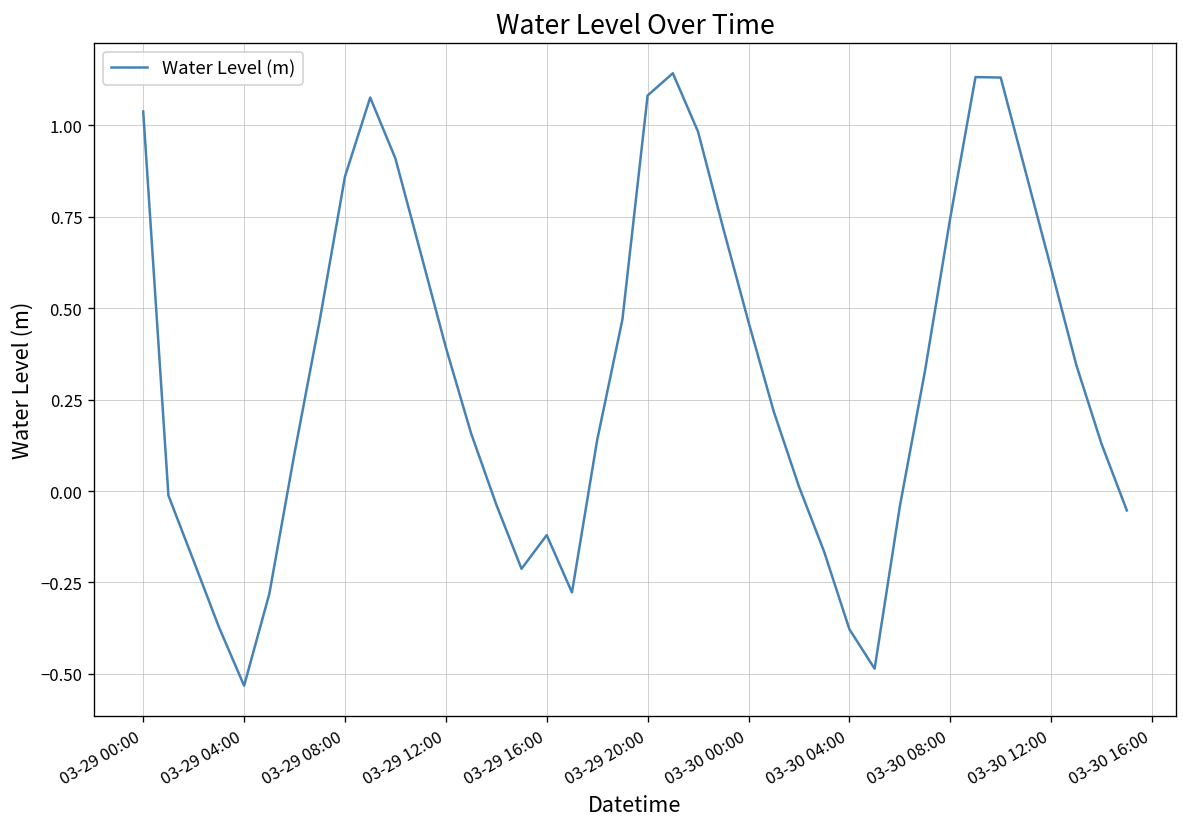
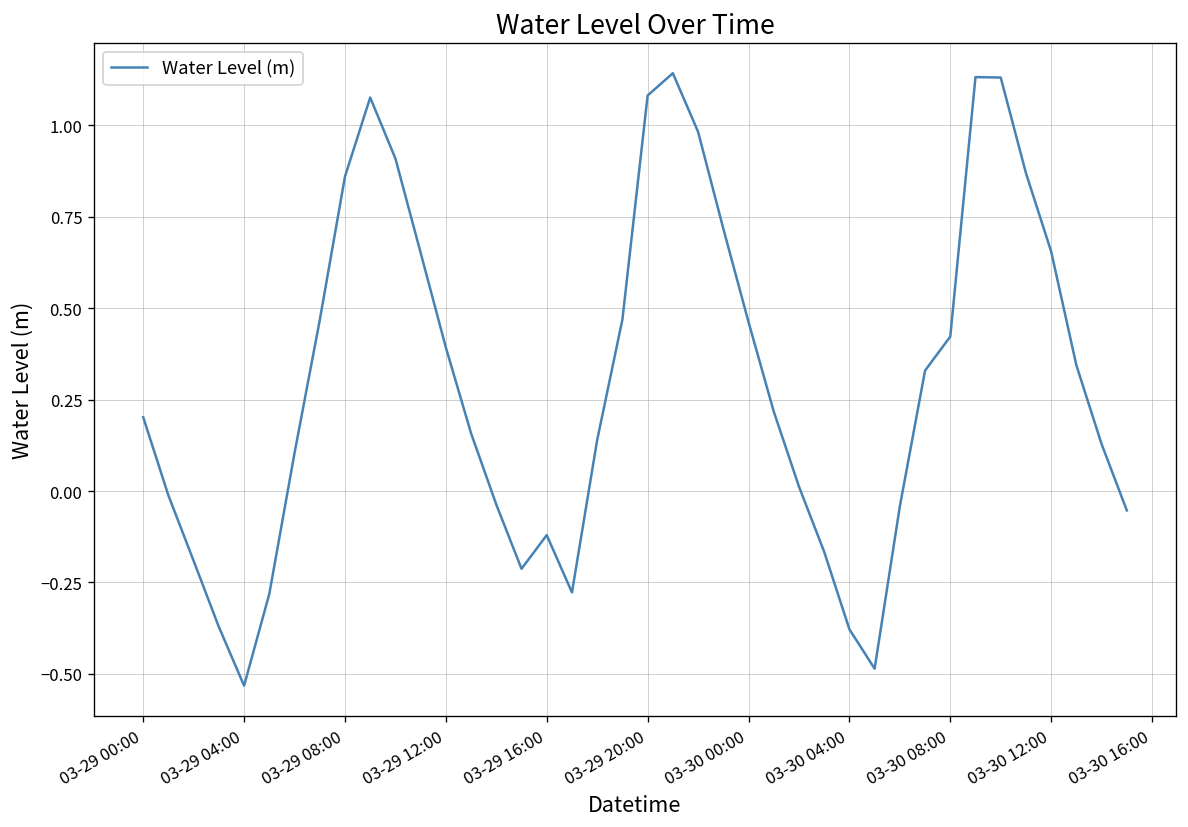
03-29 00:00: 1.04 -> 0.20
03-30 08:00: 0.75 -> 0.42
03-30 12:00: 0.61 -> 0.65
